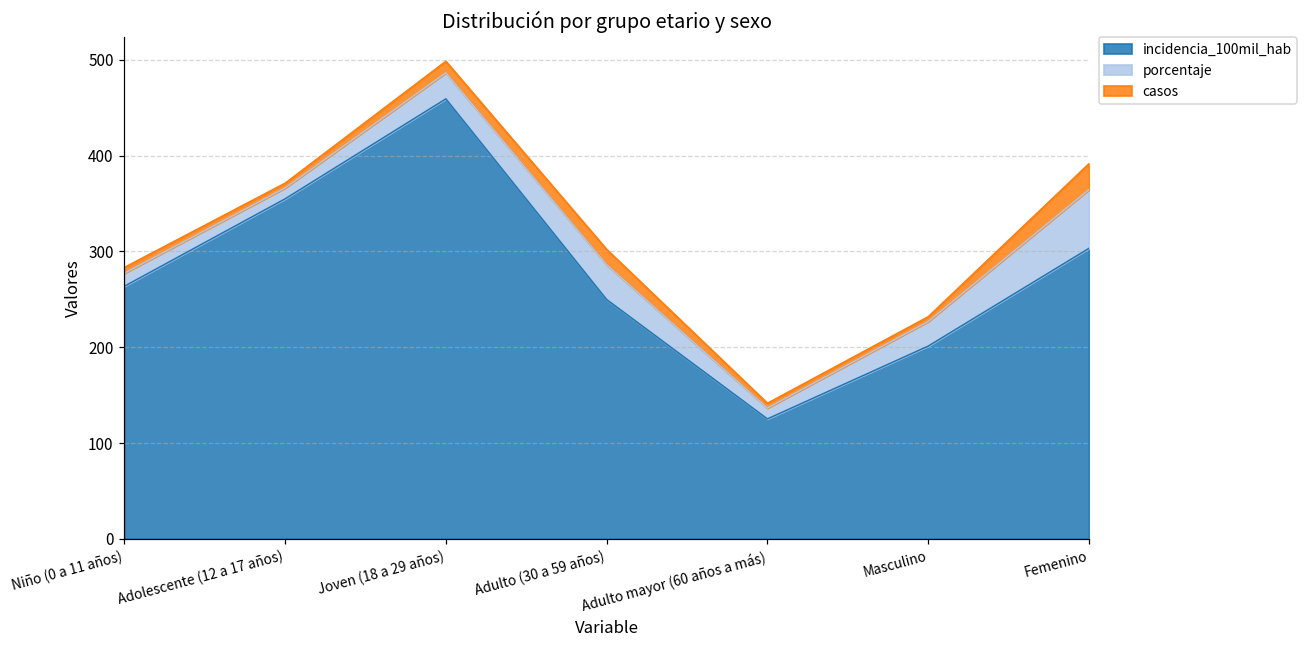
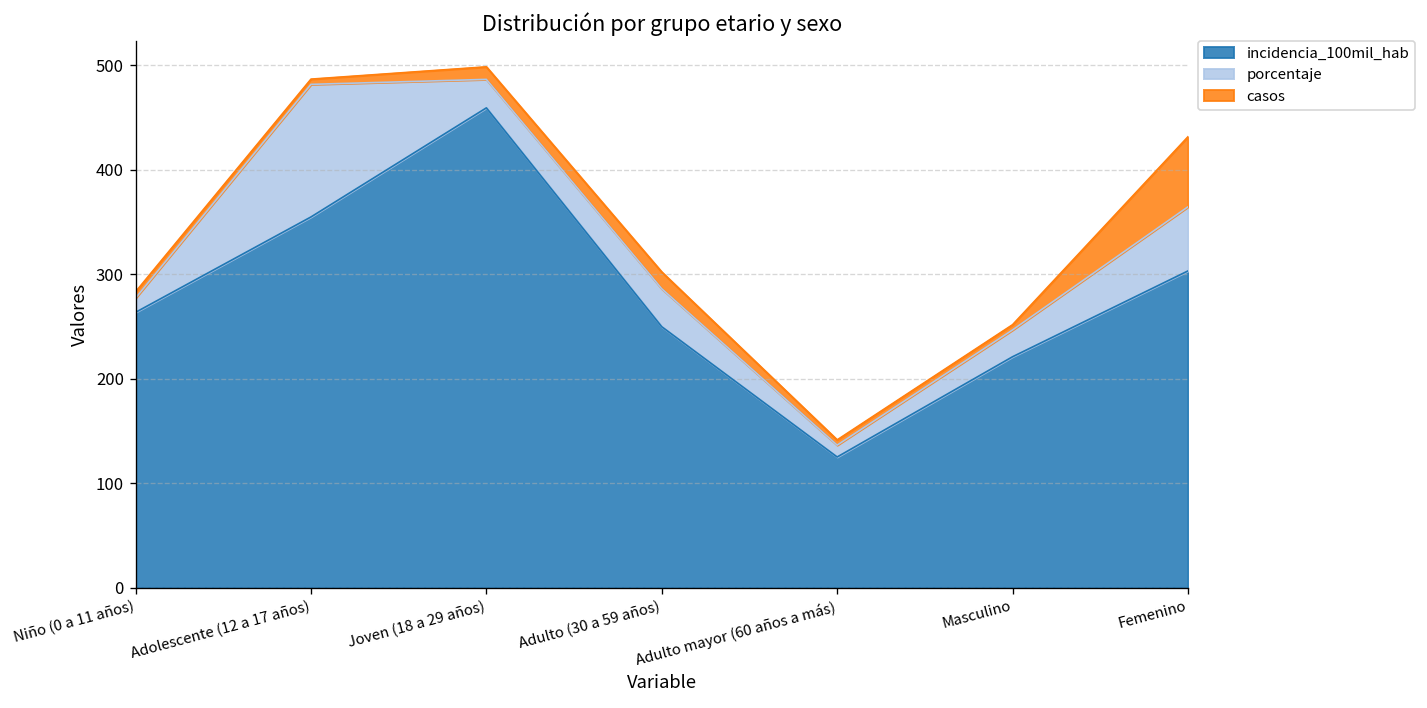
porcentaje, Adolescente (12 a 17 años): 10 -> 130
incidencia_100mil_hab, Masculino: 200 -> 220
casos, Femenino: 30 -> 70
